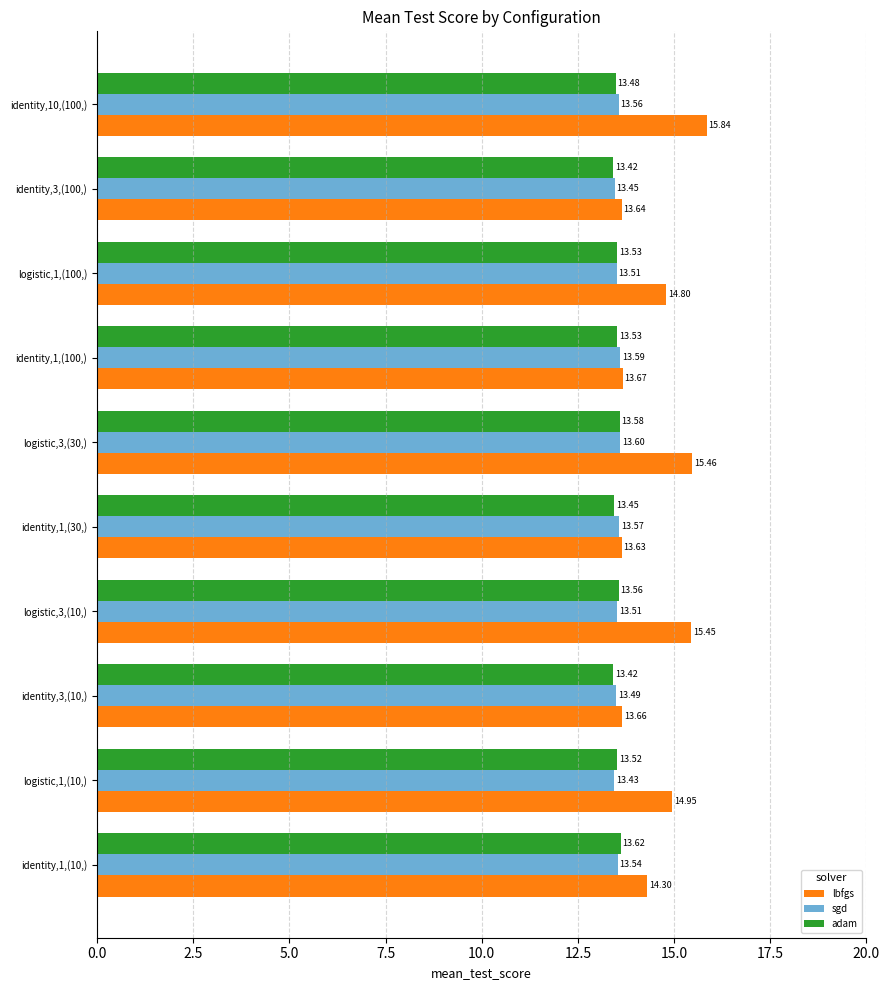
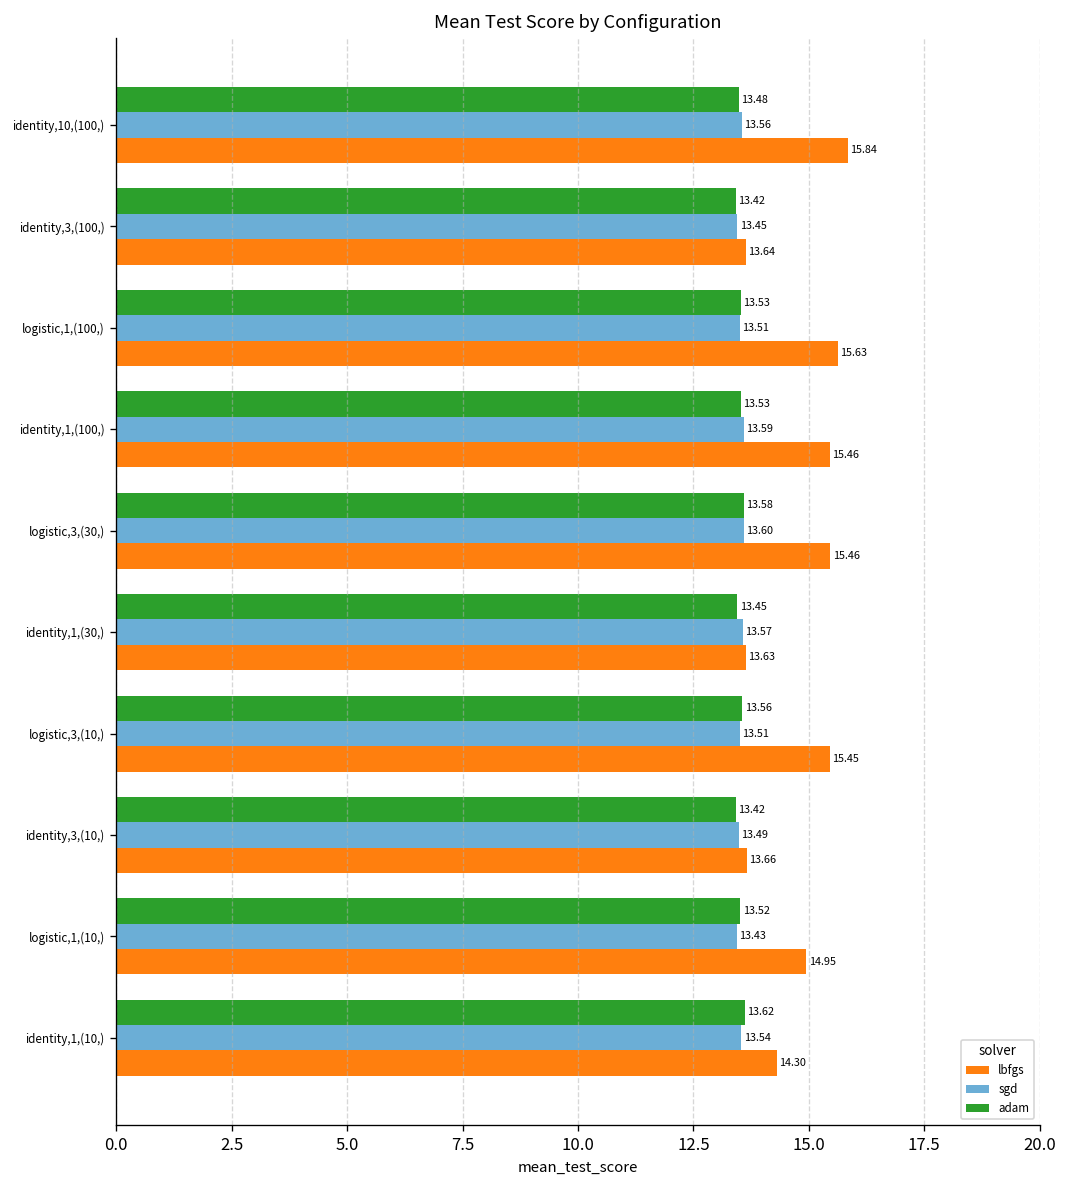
lbfgs, logistic,1,(100,): 14.80 -> 15.63
lbfgs, identity,1,(100,): 13.67 -> 15.46
